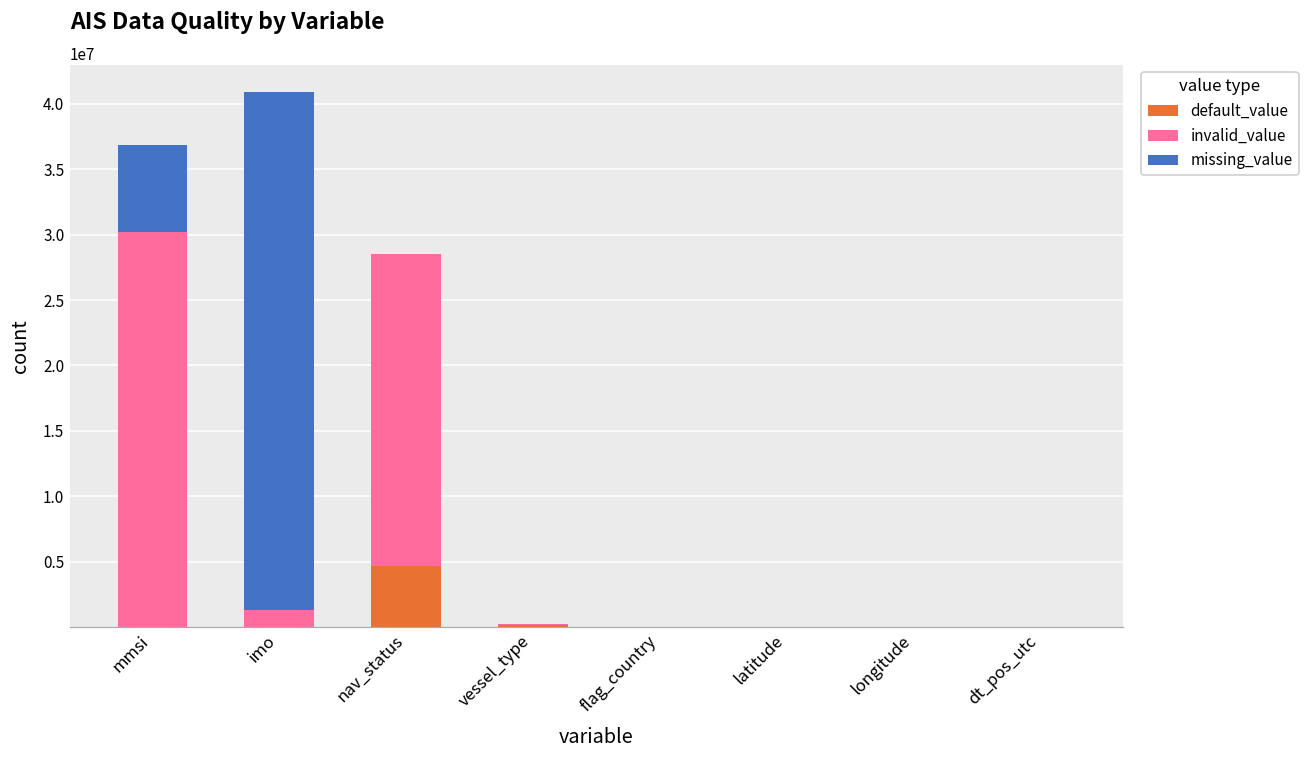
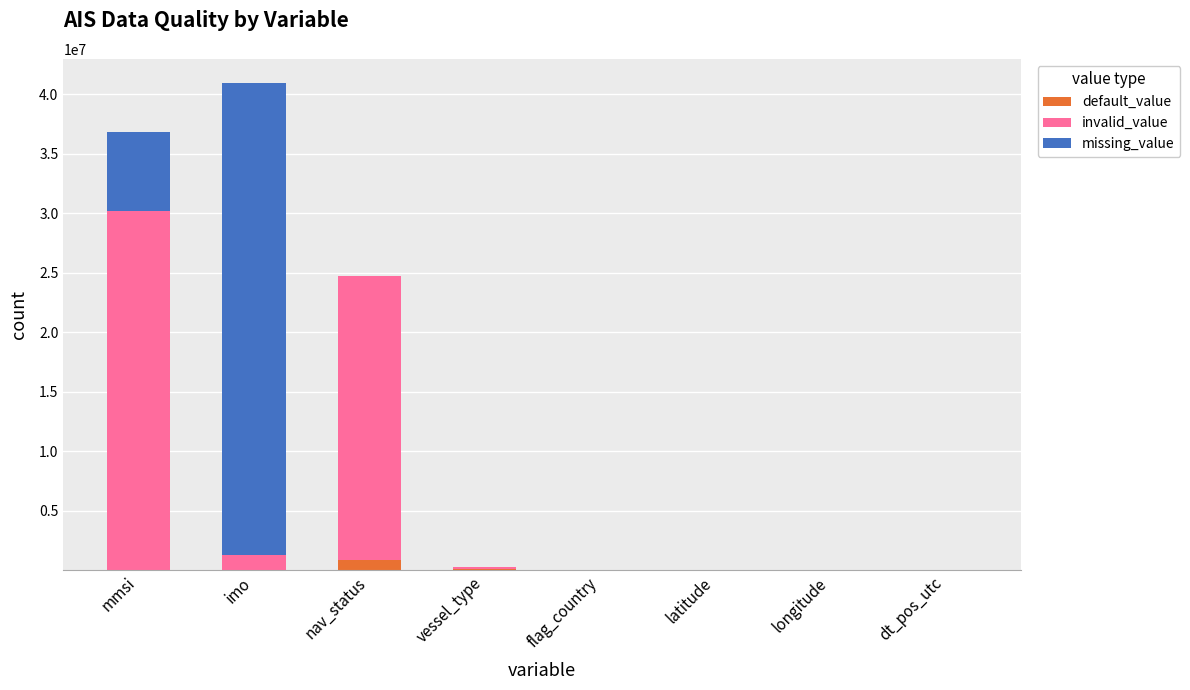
default_value, nav_status: 4700000 -> 900000
